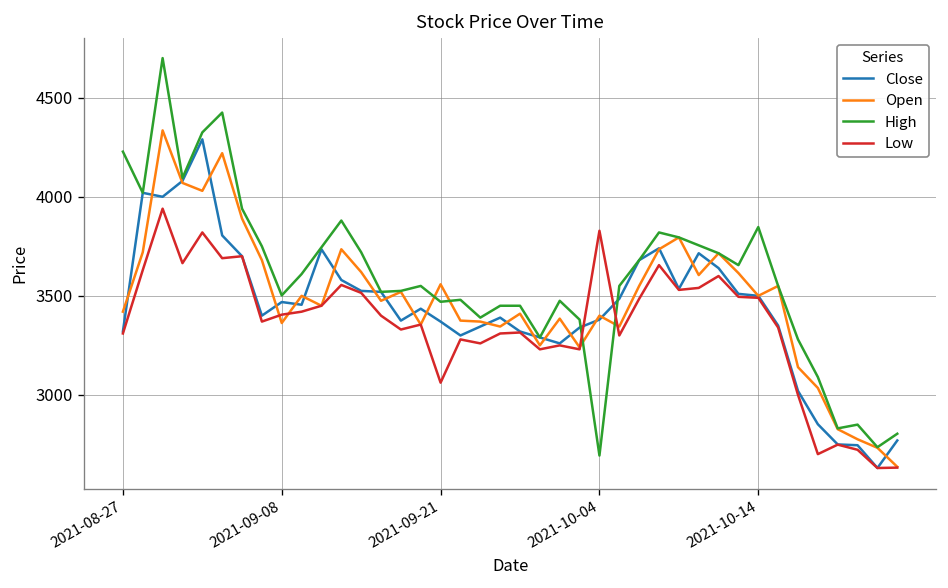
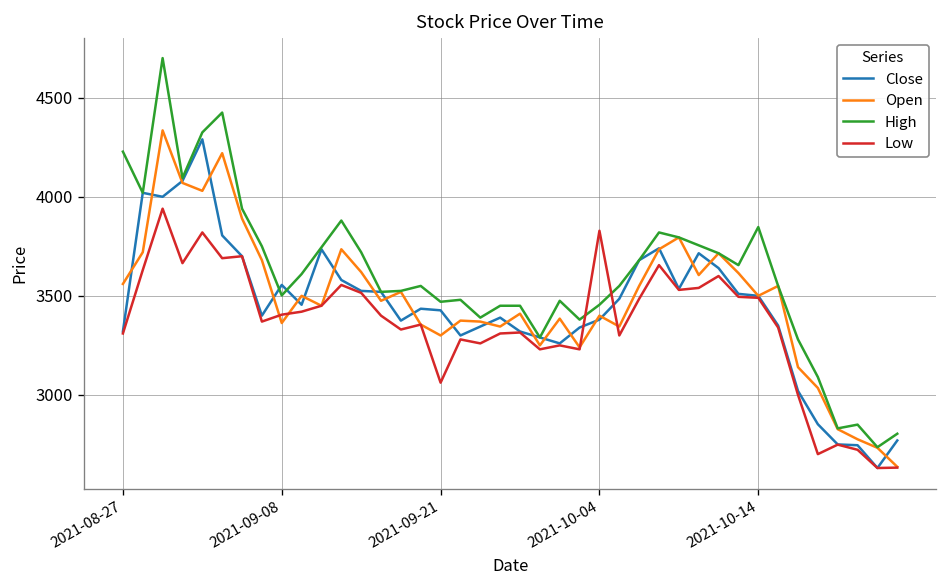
Open, 2021-08-27: 3420 -> 3560
Close, 2021-09-08: 3470 -> 3560
Close, 2021-09-21: 3370 -> 3430
Open, 2021-09-21: 3560 -> 3300
High, 2021-10-04: 2690 -> 3460
